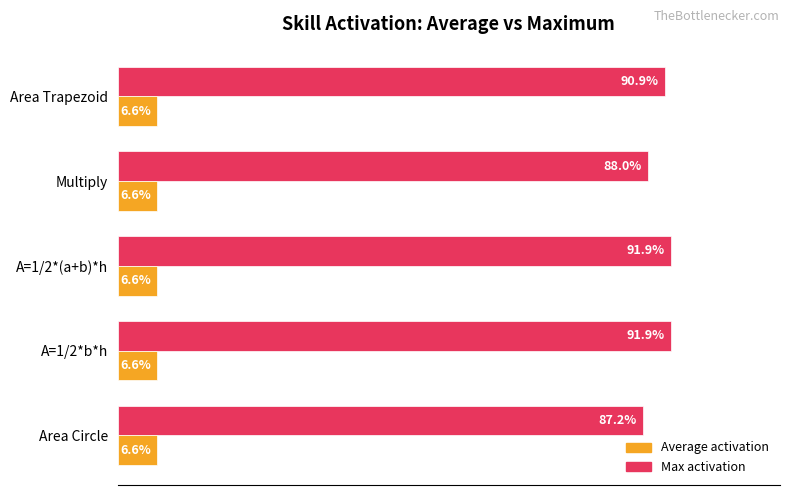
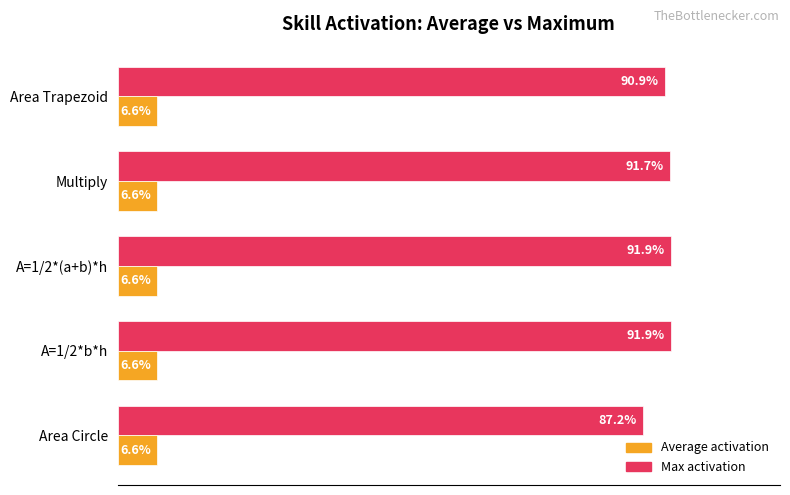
Max activation, Multiply: 88.0% -> 91.7%
